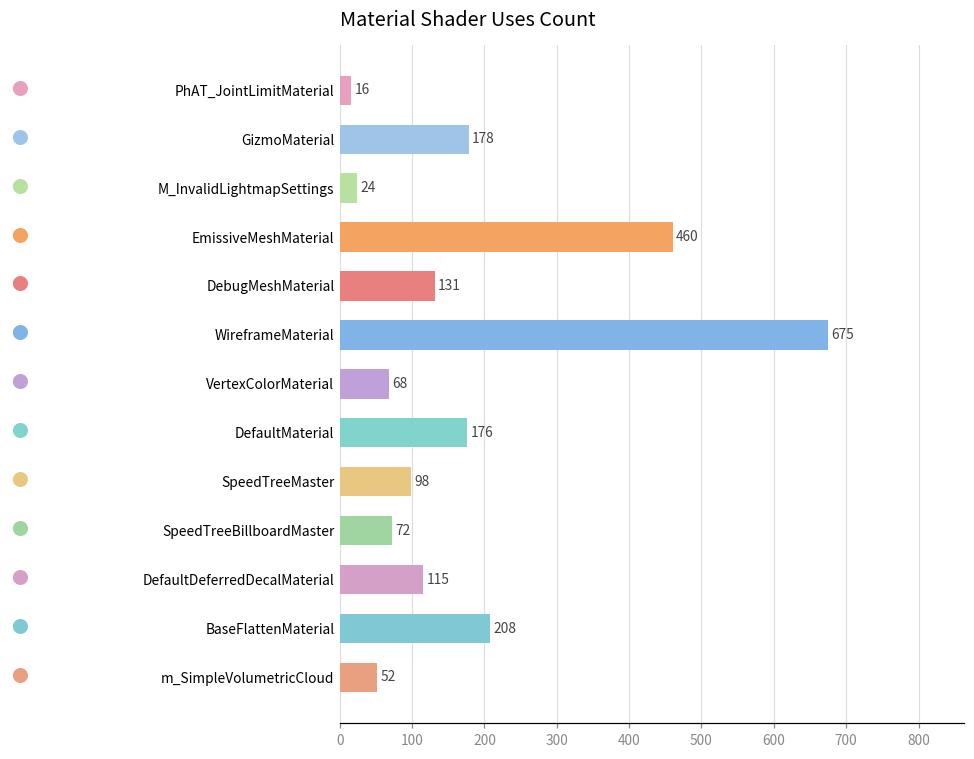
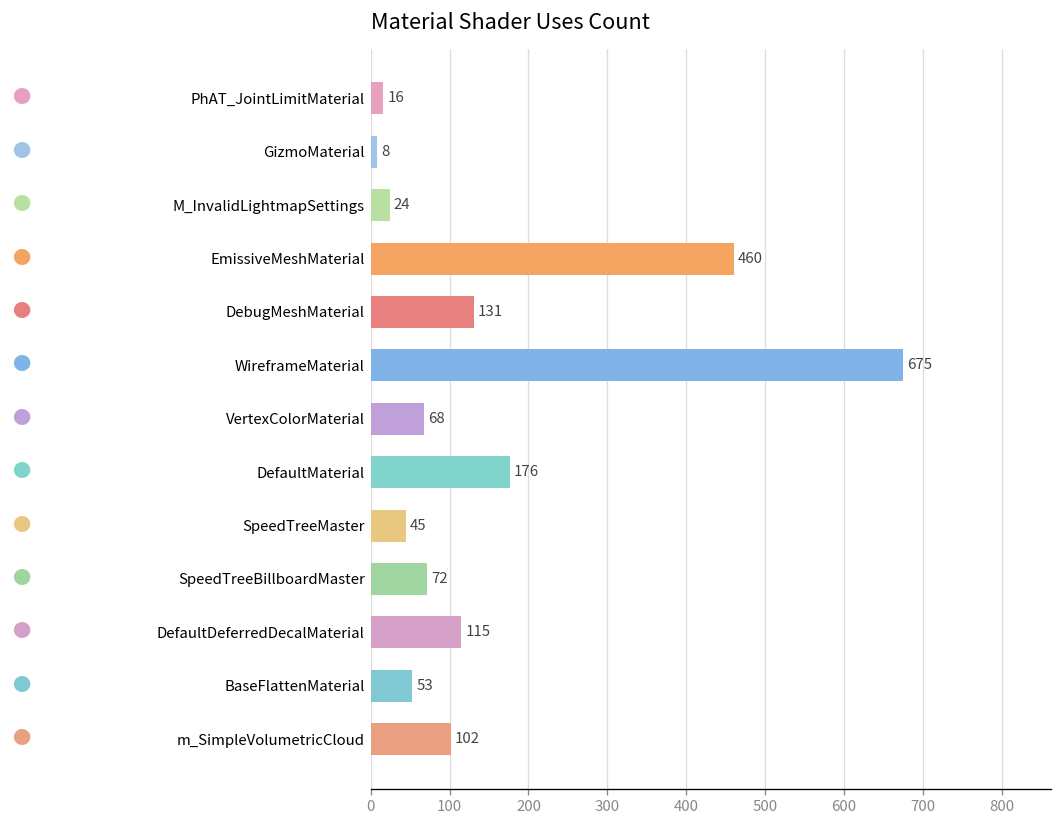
GizmoMaterial: 178 -> 8
SpeedTreeMaster: 98 -> 45
BaseFlattenMaterial: 208 -> 53
m_SimpleVolumetricCloud: 52 -> 102
